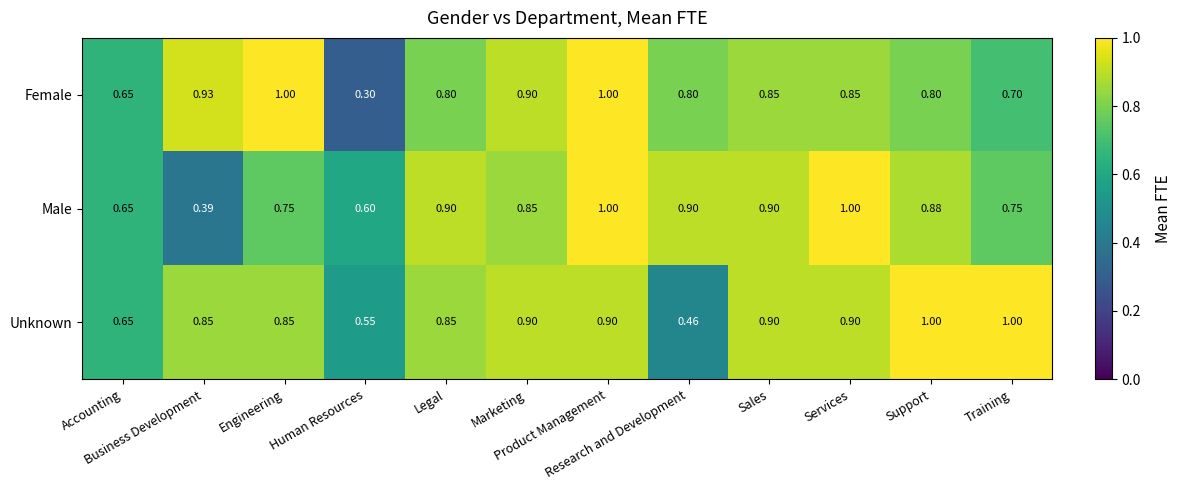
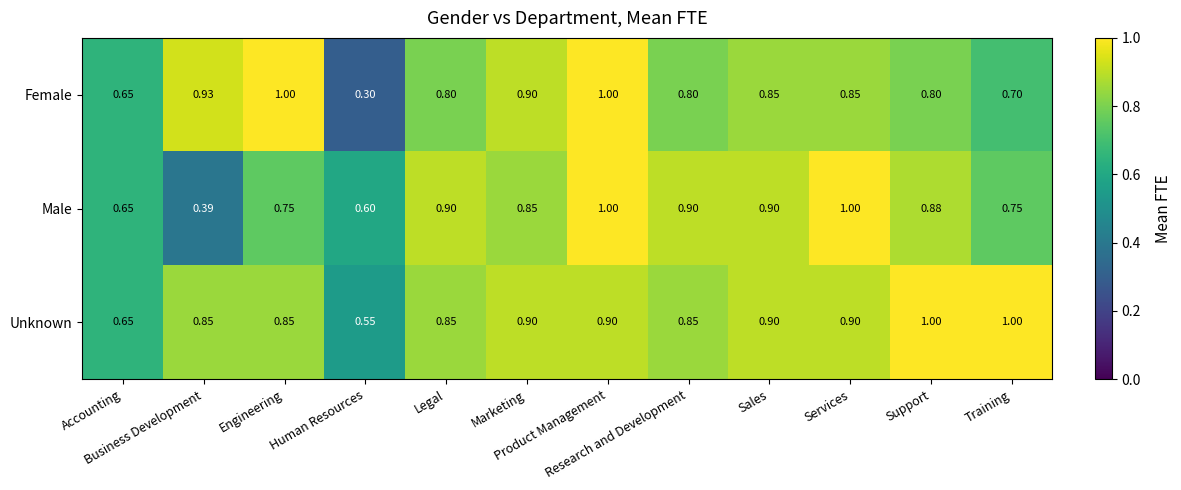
Unknown, Research and Development: 0.46 -> 0.85
